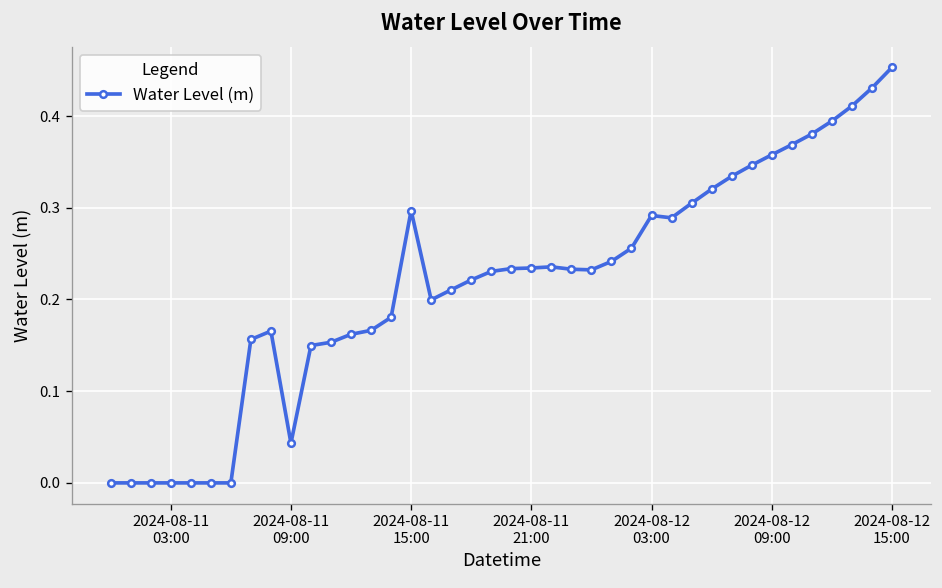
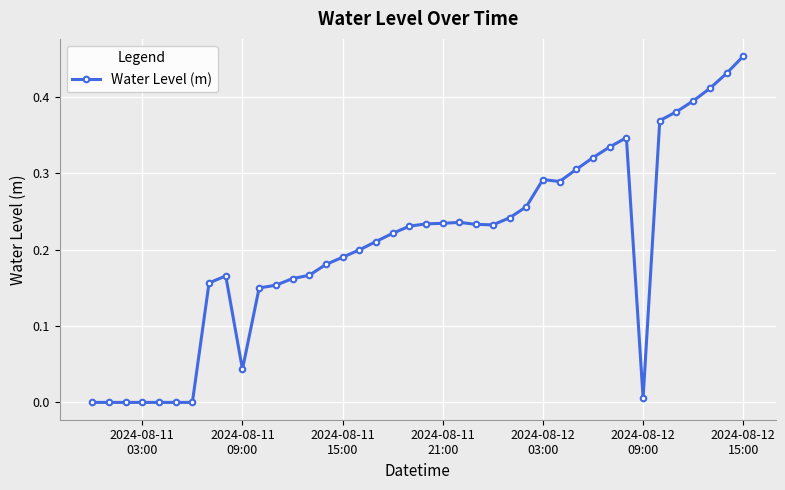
2024-08-11 15:00: 0.30 -> 0.19
2024-08-12 09:00: 0.36 -> 0.01
